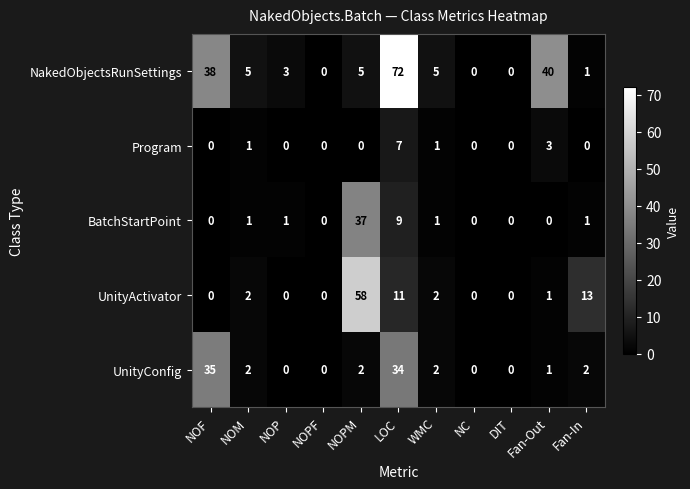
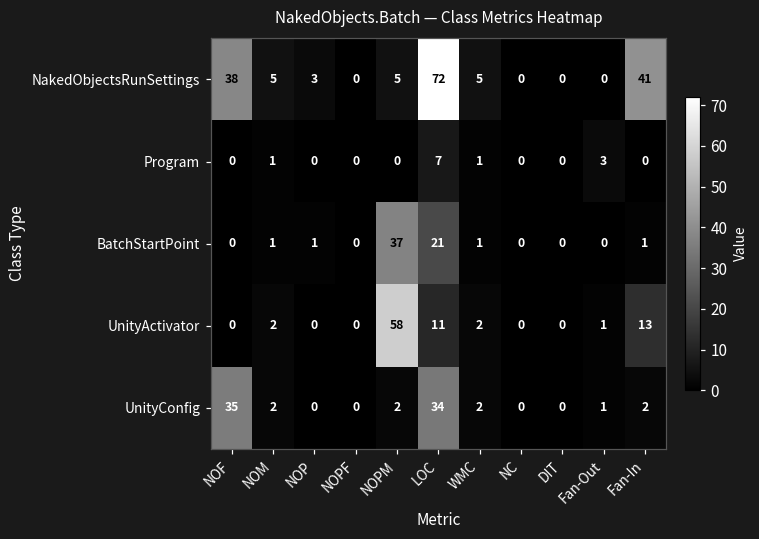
NakedObjectsRunSettings, Fan-Out: 40 -> 0
NakedObjectsRunSettings, Fan-In: 1 -> 41
BatchStartPoint, LOC: 9 -> 21
